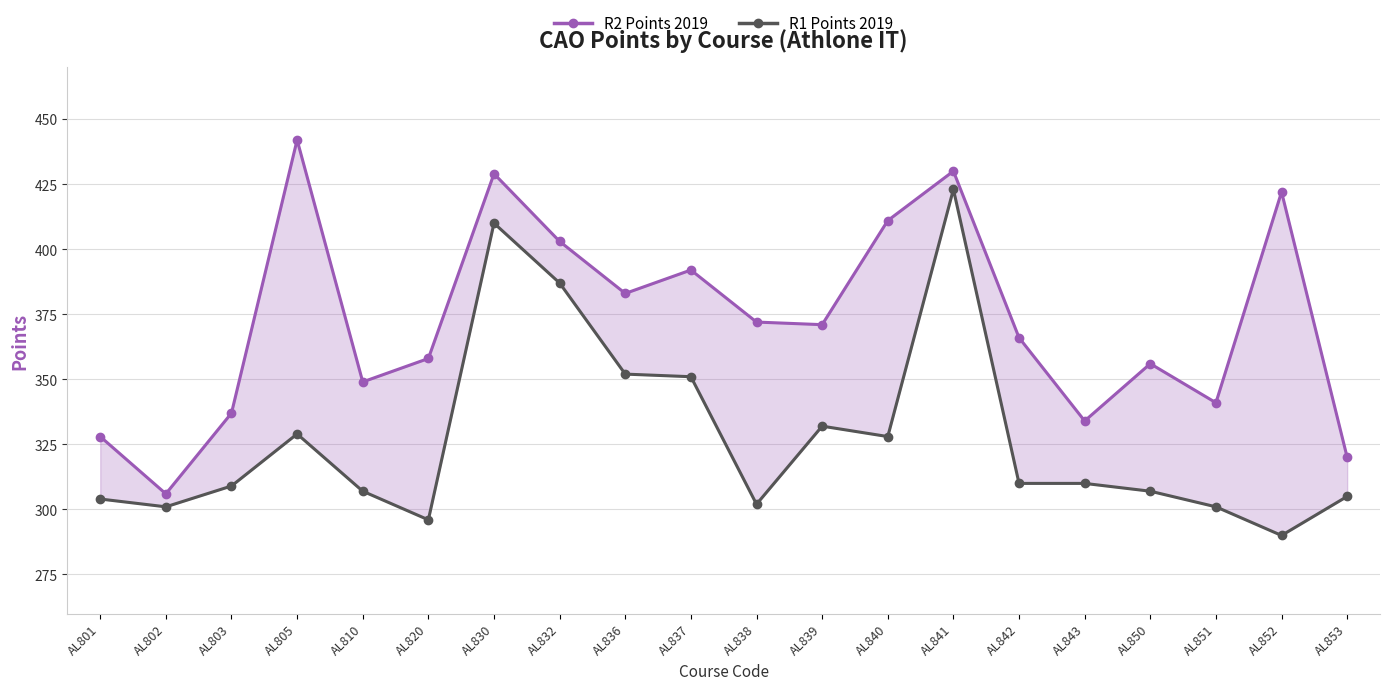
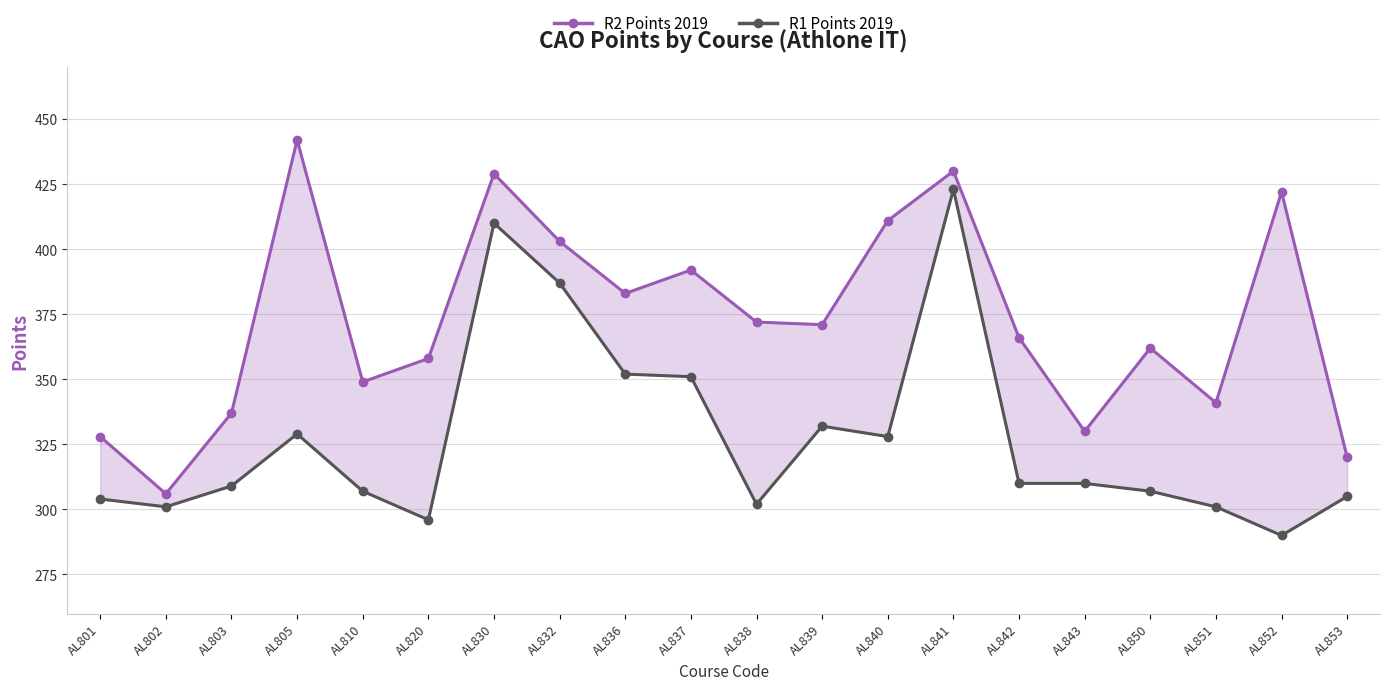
R2 Points 2019, AL843: 334 -> 330
R2 Points 2019, AL850: 356 -> 362
